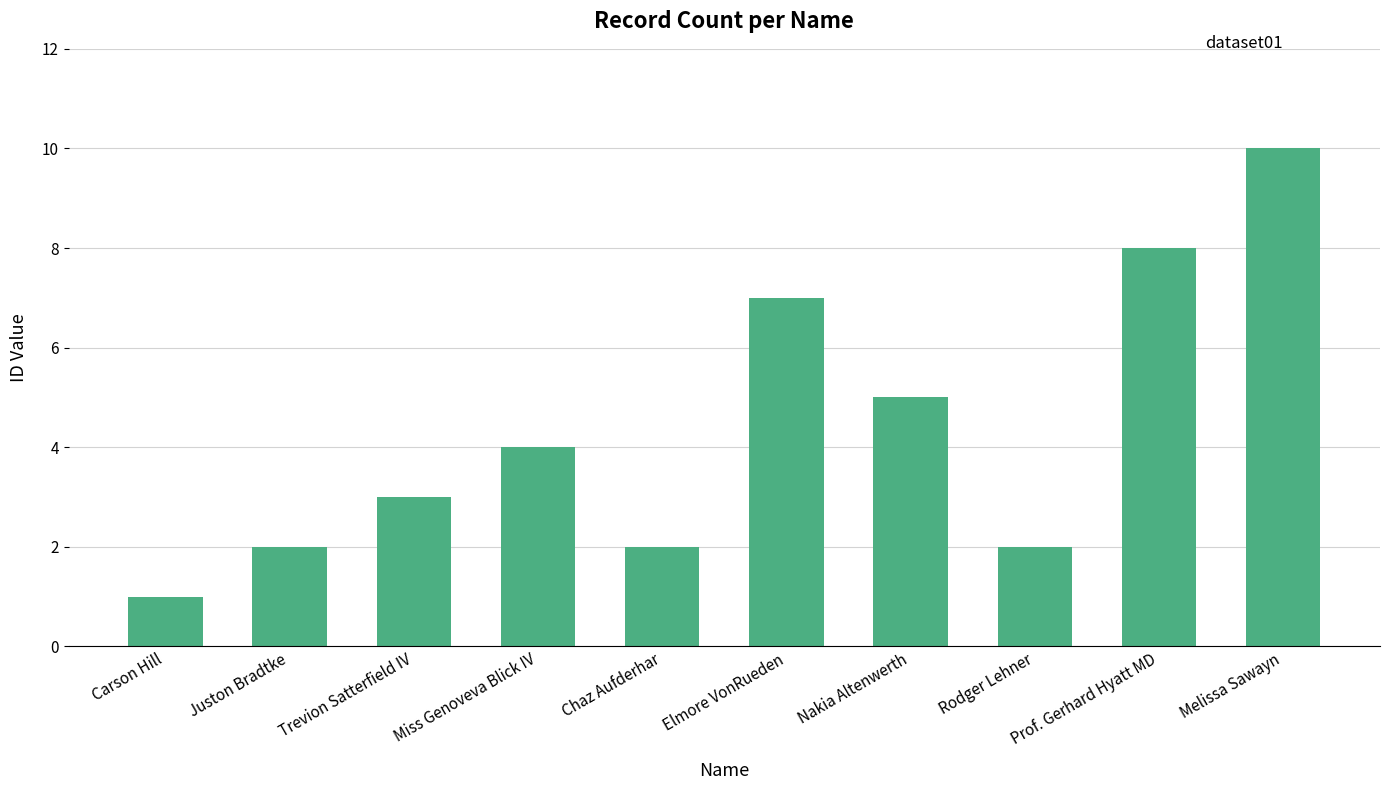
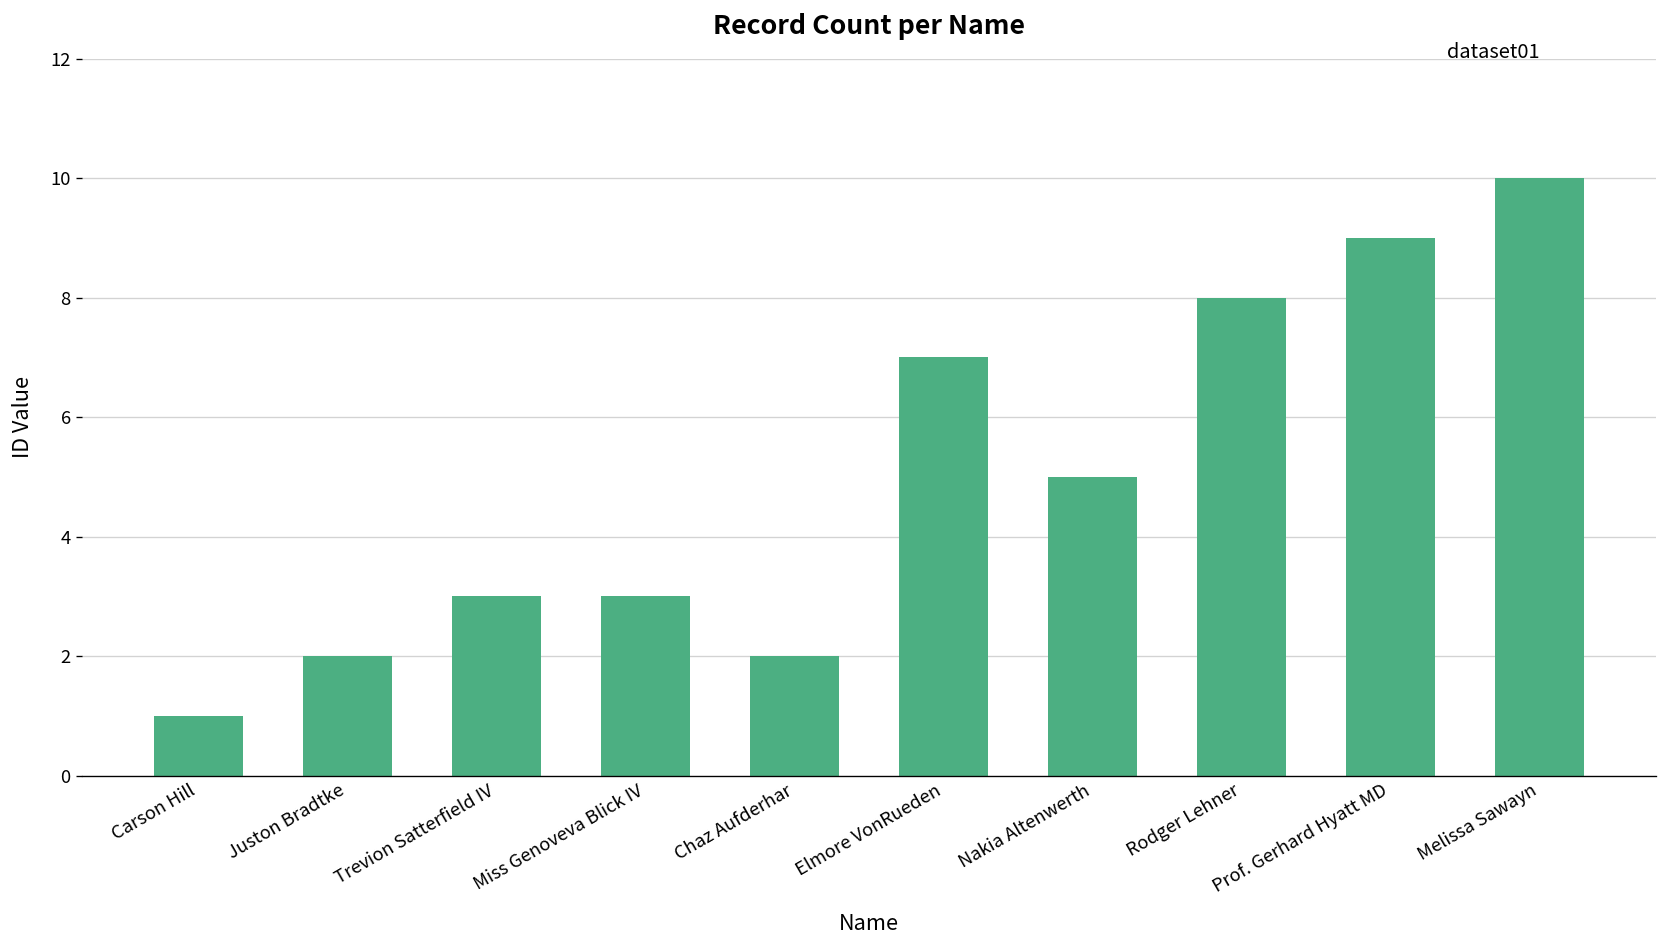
Miss Genoveva Blick IV: 4 -> 3
Rodger Lehner: 2 -> 8
Prof. Gerhard Hyatt MD: 8 -> 9
